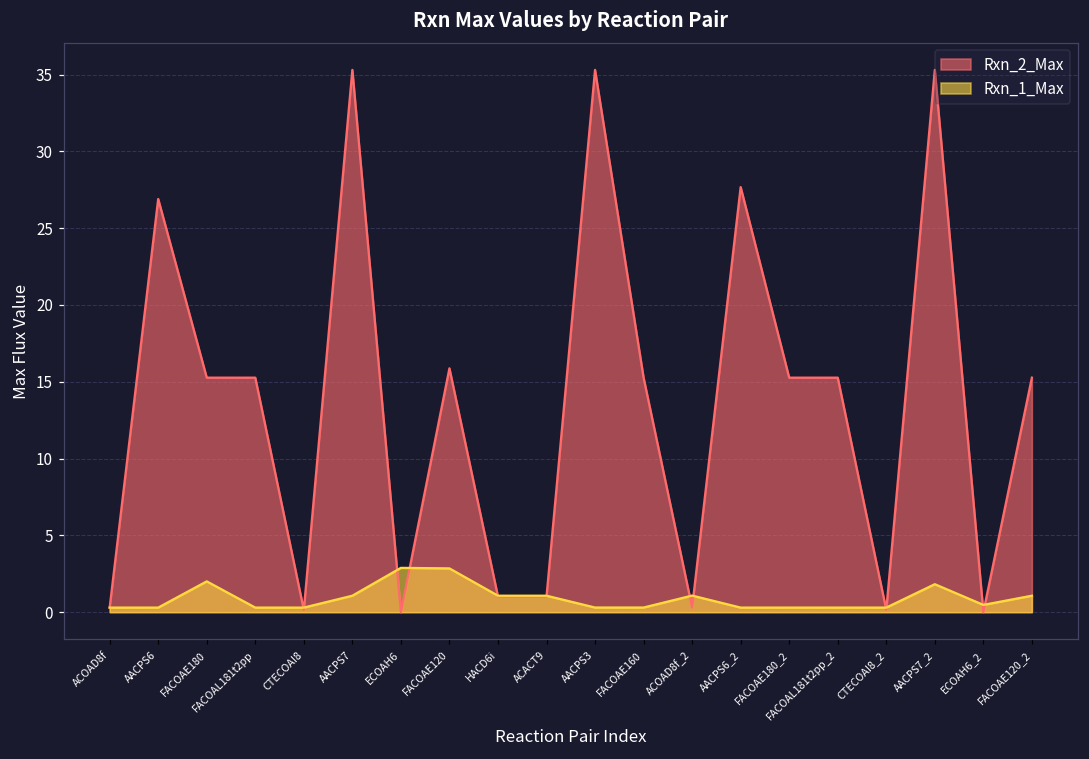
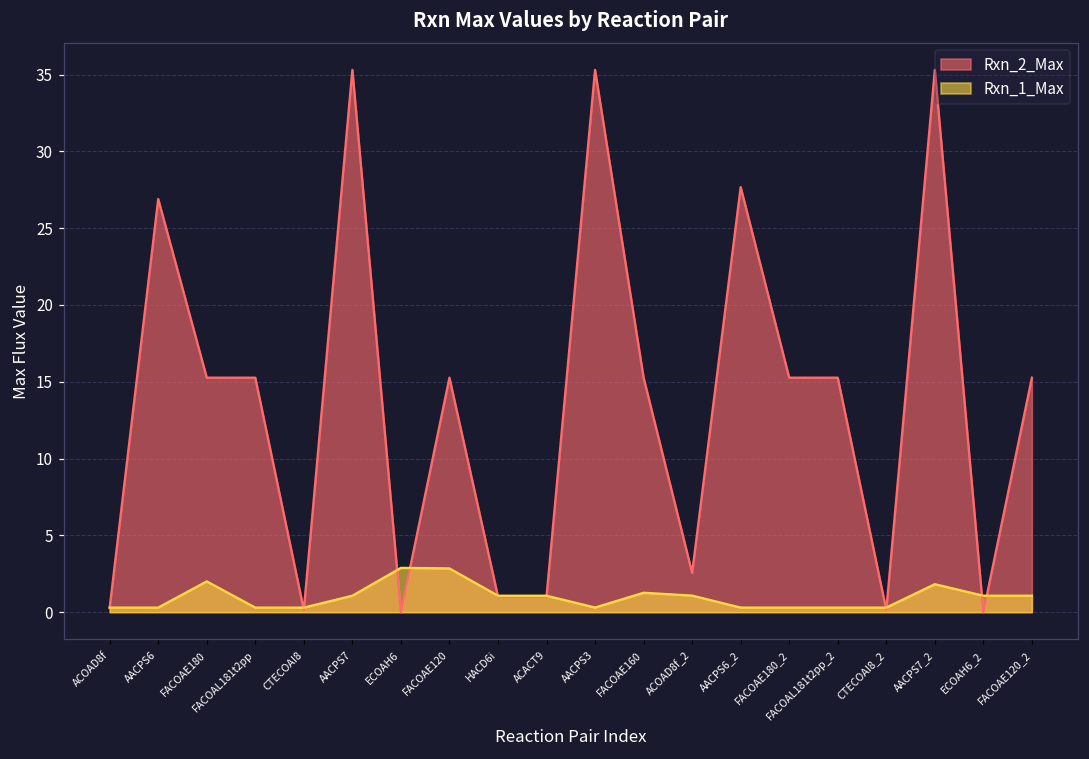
Rxn_2_Max, FACOAE120: 15.9 -> 15.3
Rxn_1_Max, FACOAE160: 0.3 -> 1.3
Rxn_2_Max, ACOAD8f_2: 0.3 -> 2.6
Rxn_1_Max, ECOAH6_2: 0.5 -> 1.1
